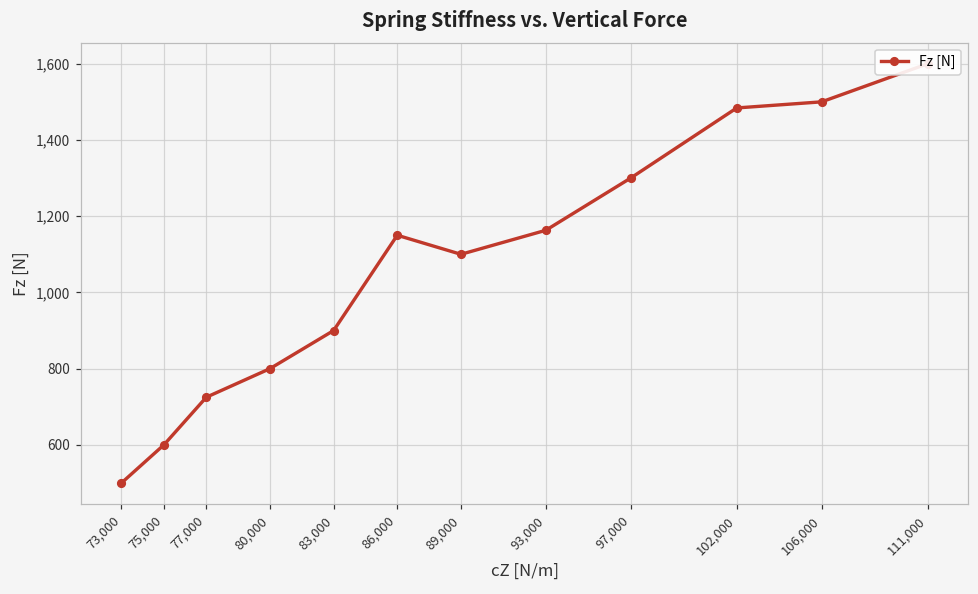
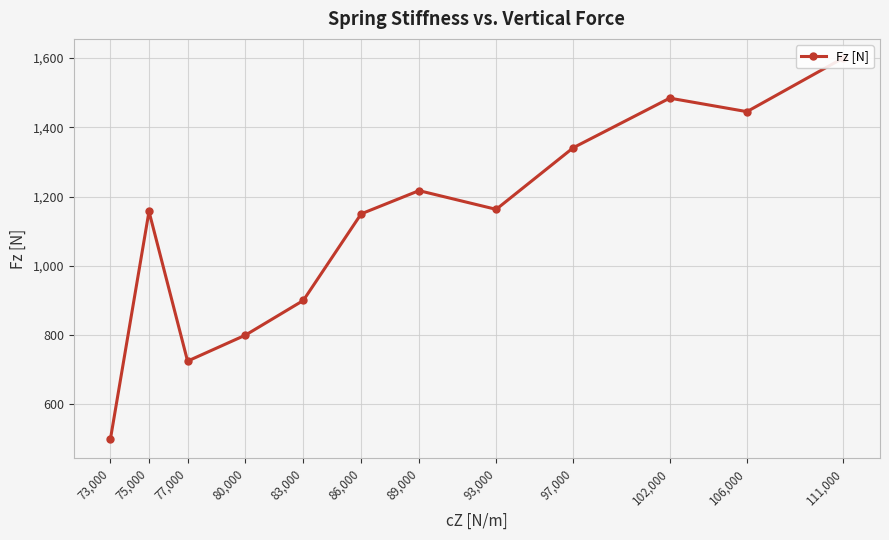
75,000: 600 -> 1,160
89,000: 1,100 -> 1,220
97,000: 1,300 -> 1,340
106,000: 1,500 -> 1,450
